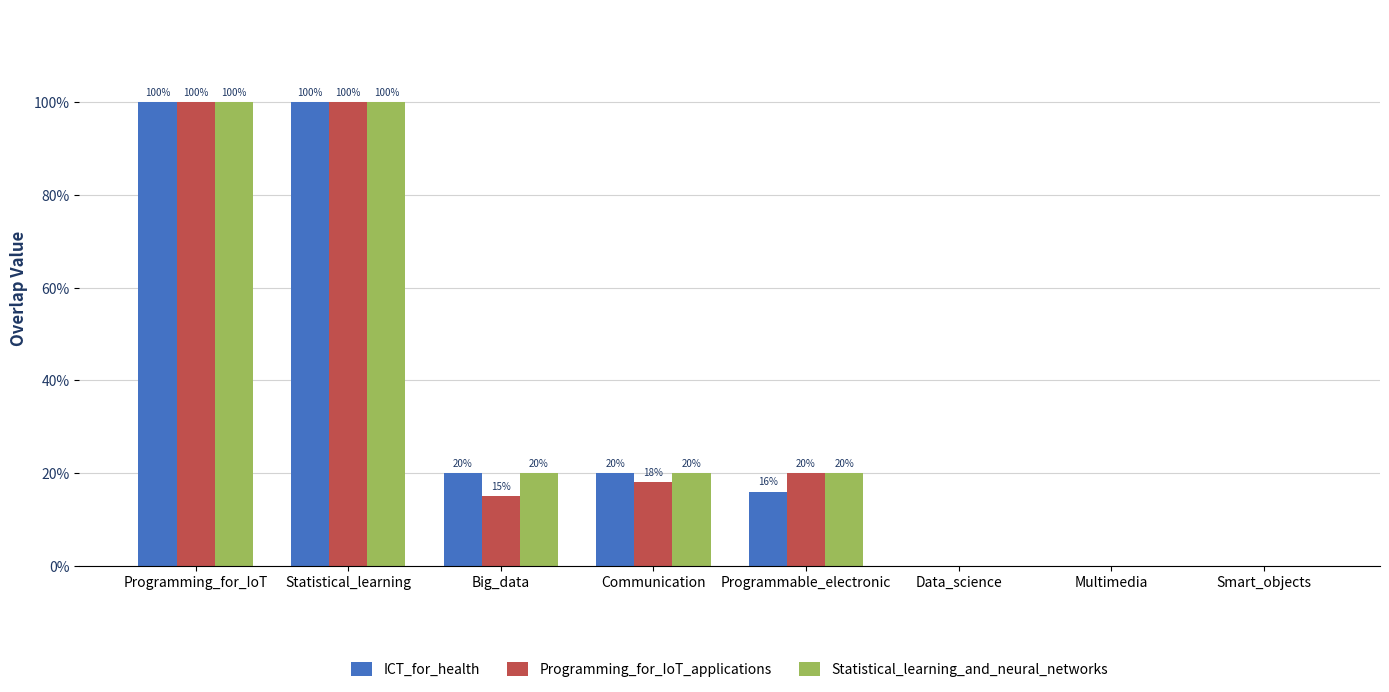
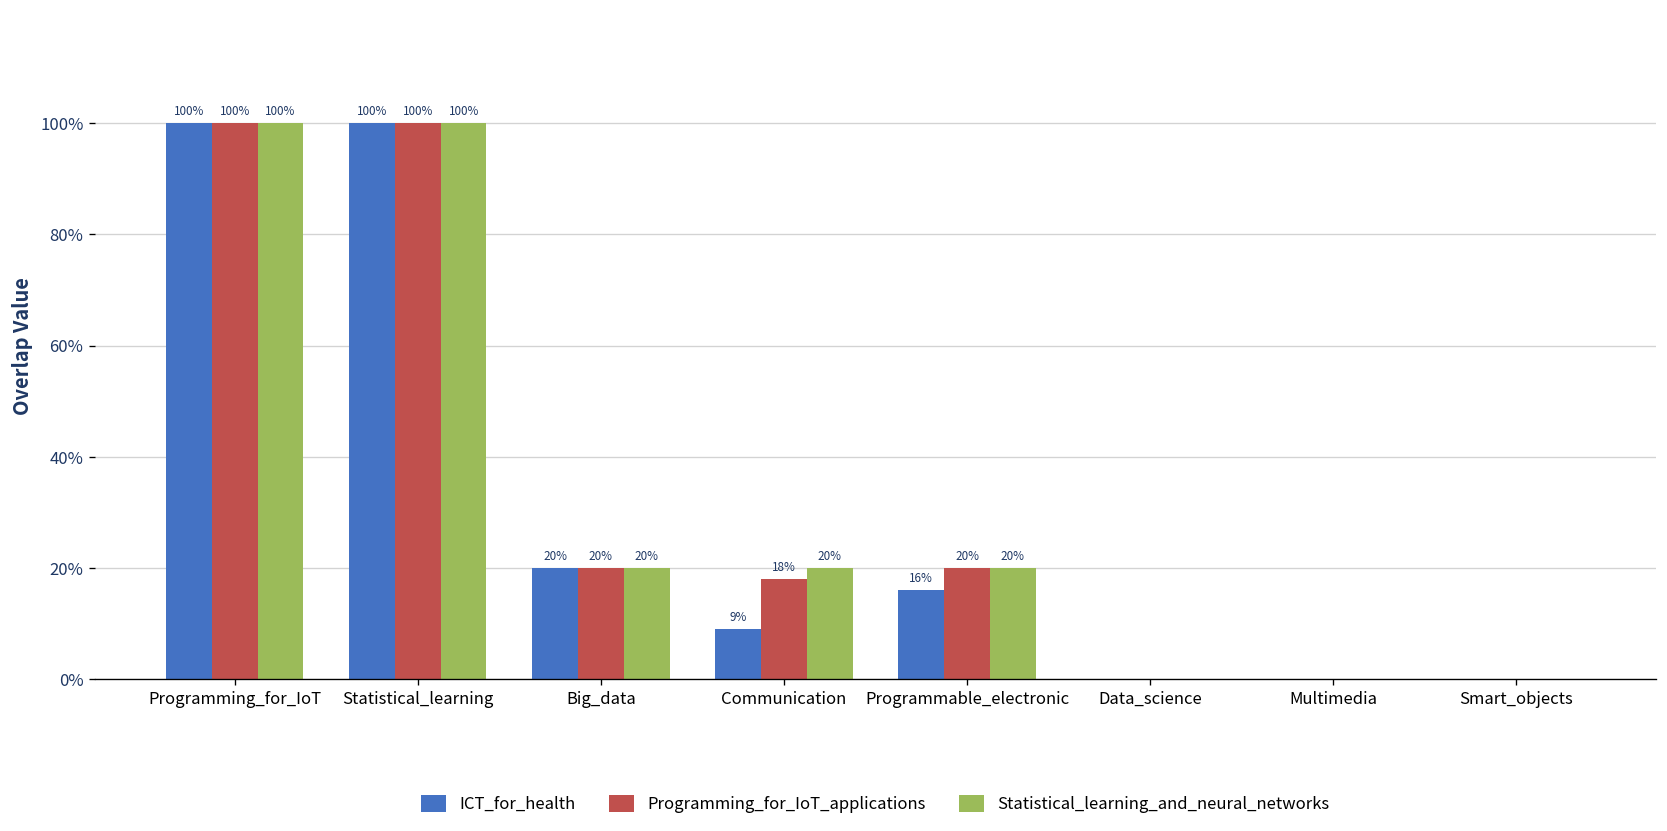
Programming_for_IoT_applications, Big_data: 15% -> 20%
ICT_for_health, Communication: 20% -> 9%
